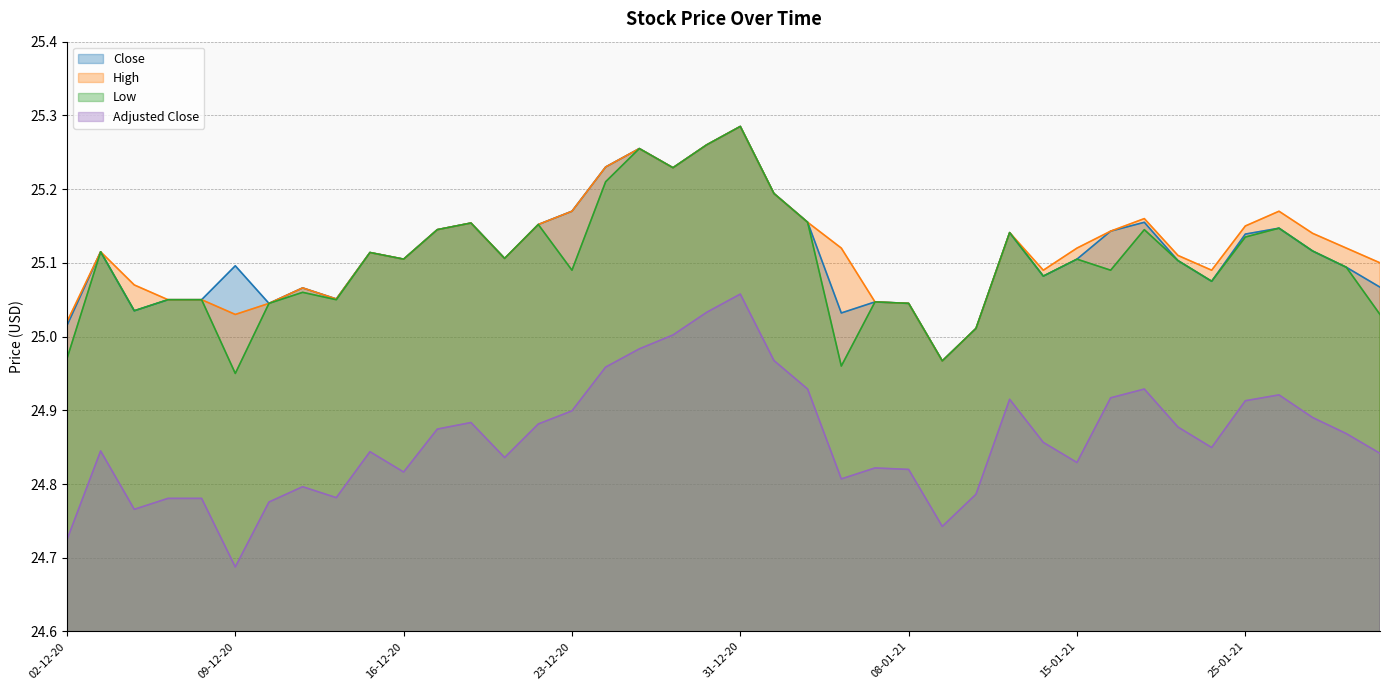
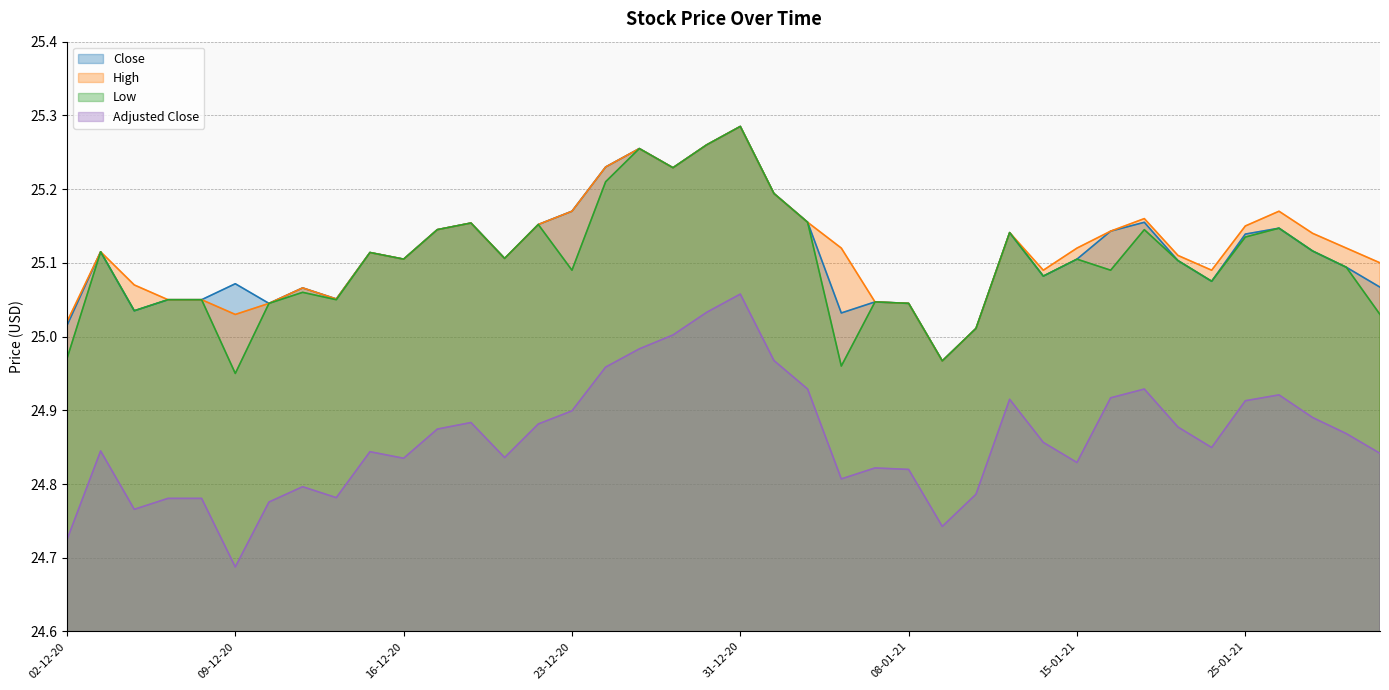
Close, 09-12-20: 25.10 -> 25.07
Adjusted Close, 16-12-20: 24.82 -> 24.83
